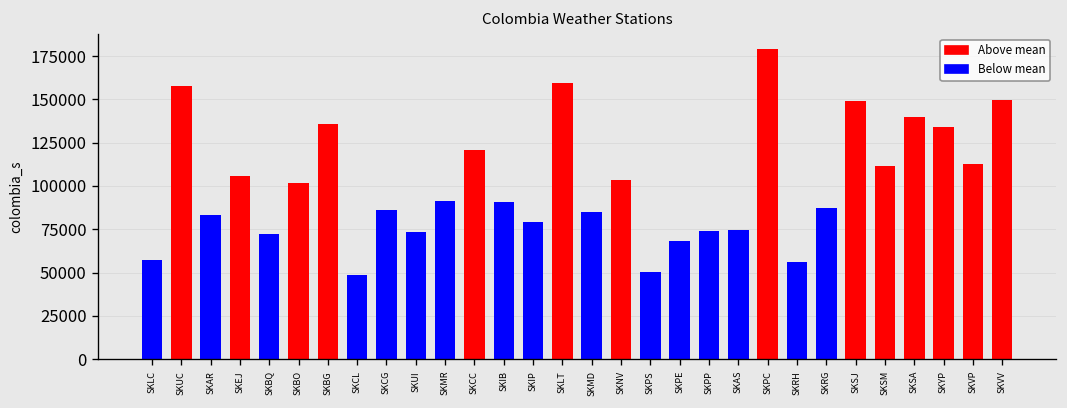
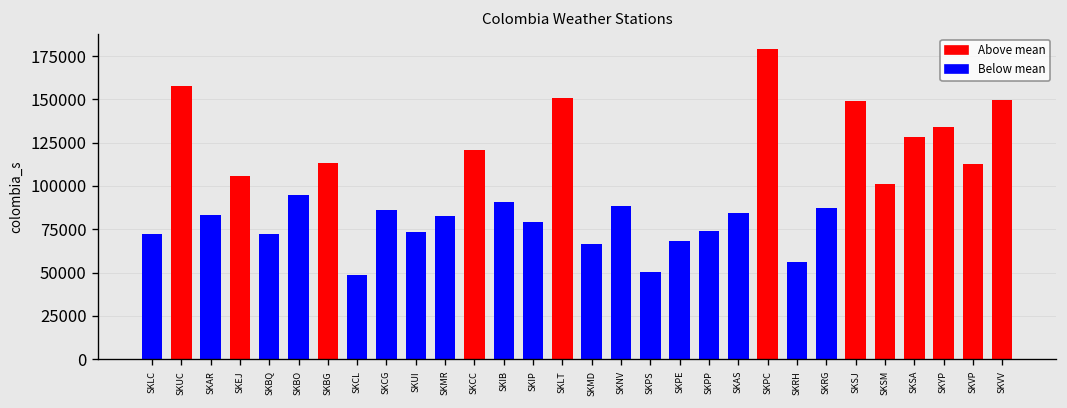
SKLC: 57000 -> 72000
SKBO: 102000 -> 95000
SKBG: 136000 -> 113000
SKMR: 91000 -> 83000
SKLT: 160000 -> 151000
SKMD: 85000 -> 66000
SKNV: 103000 -> 89000
SKAS: 75000 -> 84000
SKSM: 112000 -> 101000
SKSA: 140000 -> 128000
